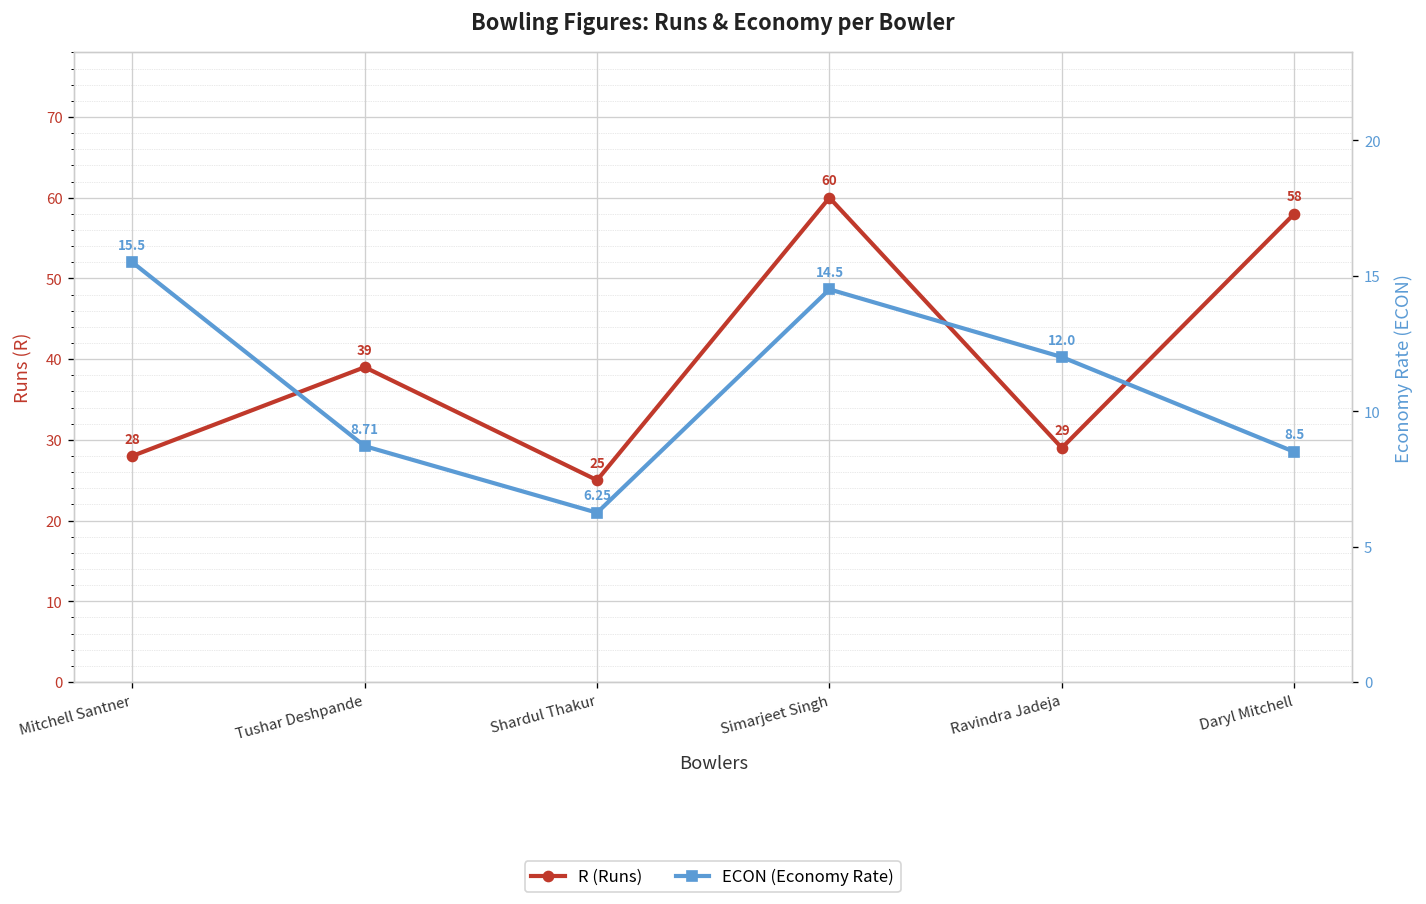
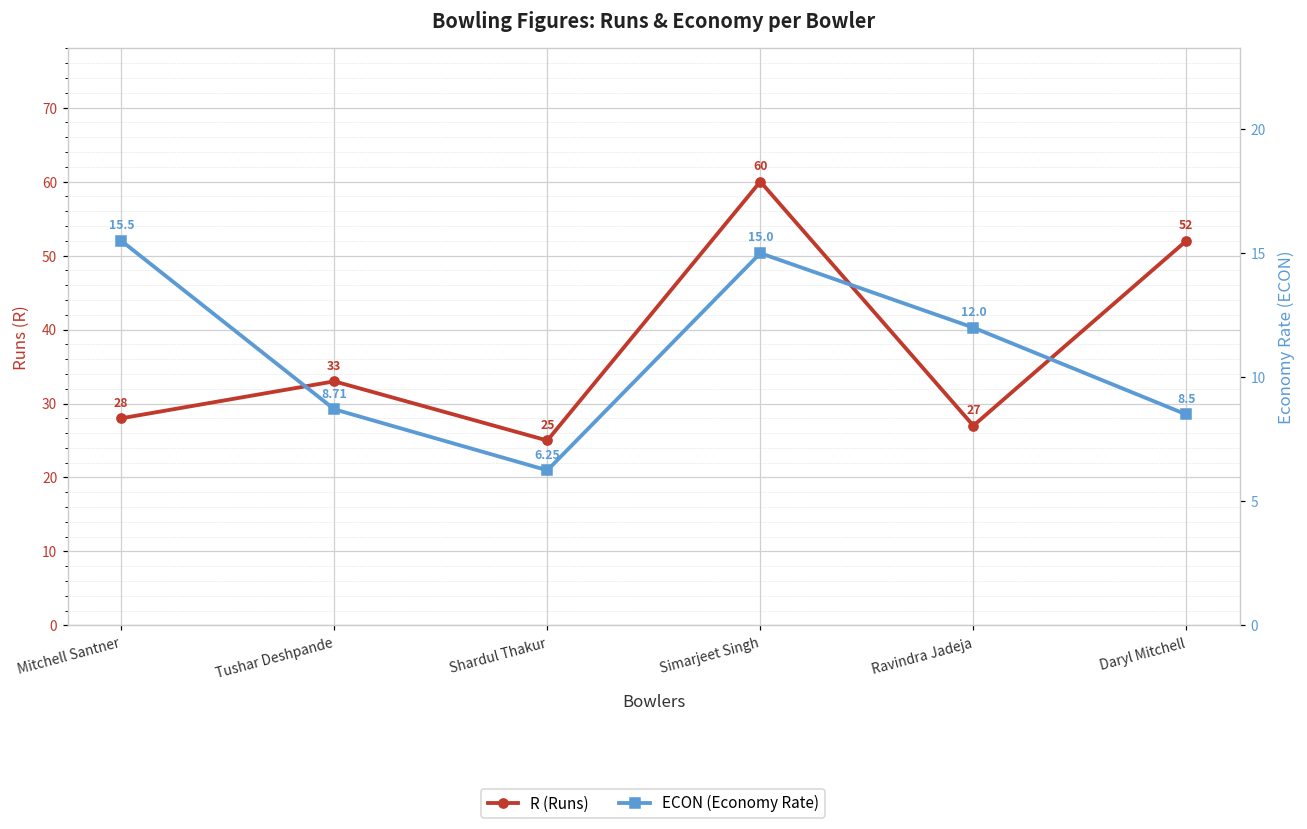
R (Runs), Tushar Deshpande: 39 -> 33
R (Runs), Ravindra Jadeja: 29 -> 27
R (Runs), Daryl Mitchell: 58 -> 52
ECON (Economy Rate), Simarjeet Singh: 14.5 -> 15.0
